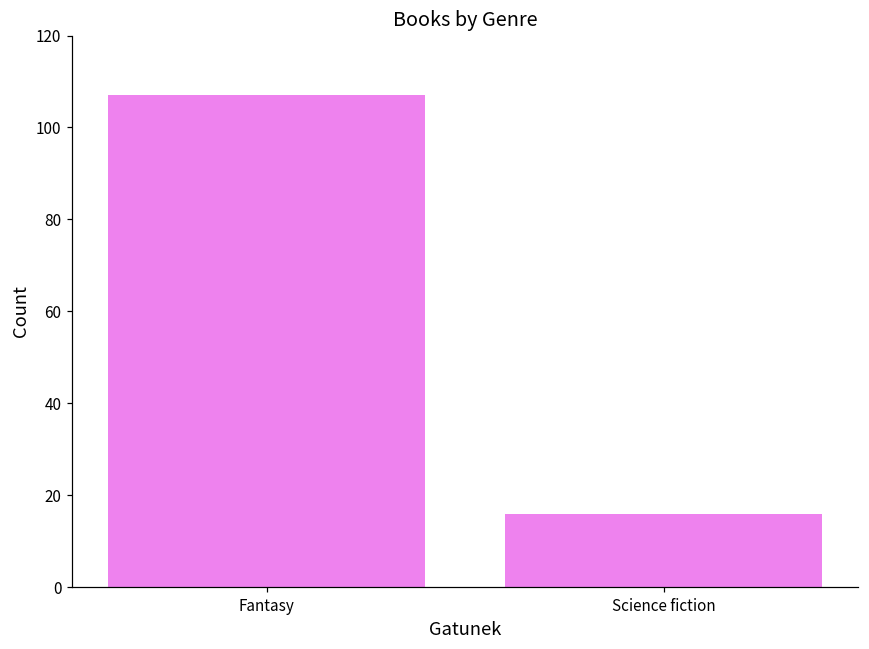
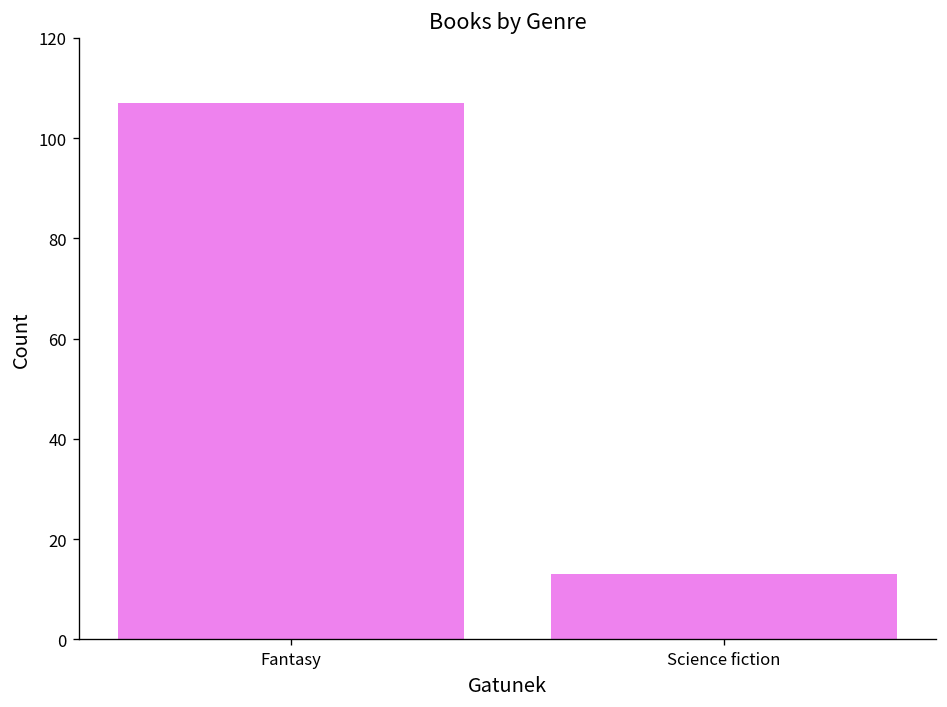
Science fiction: 16 -> 13
